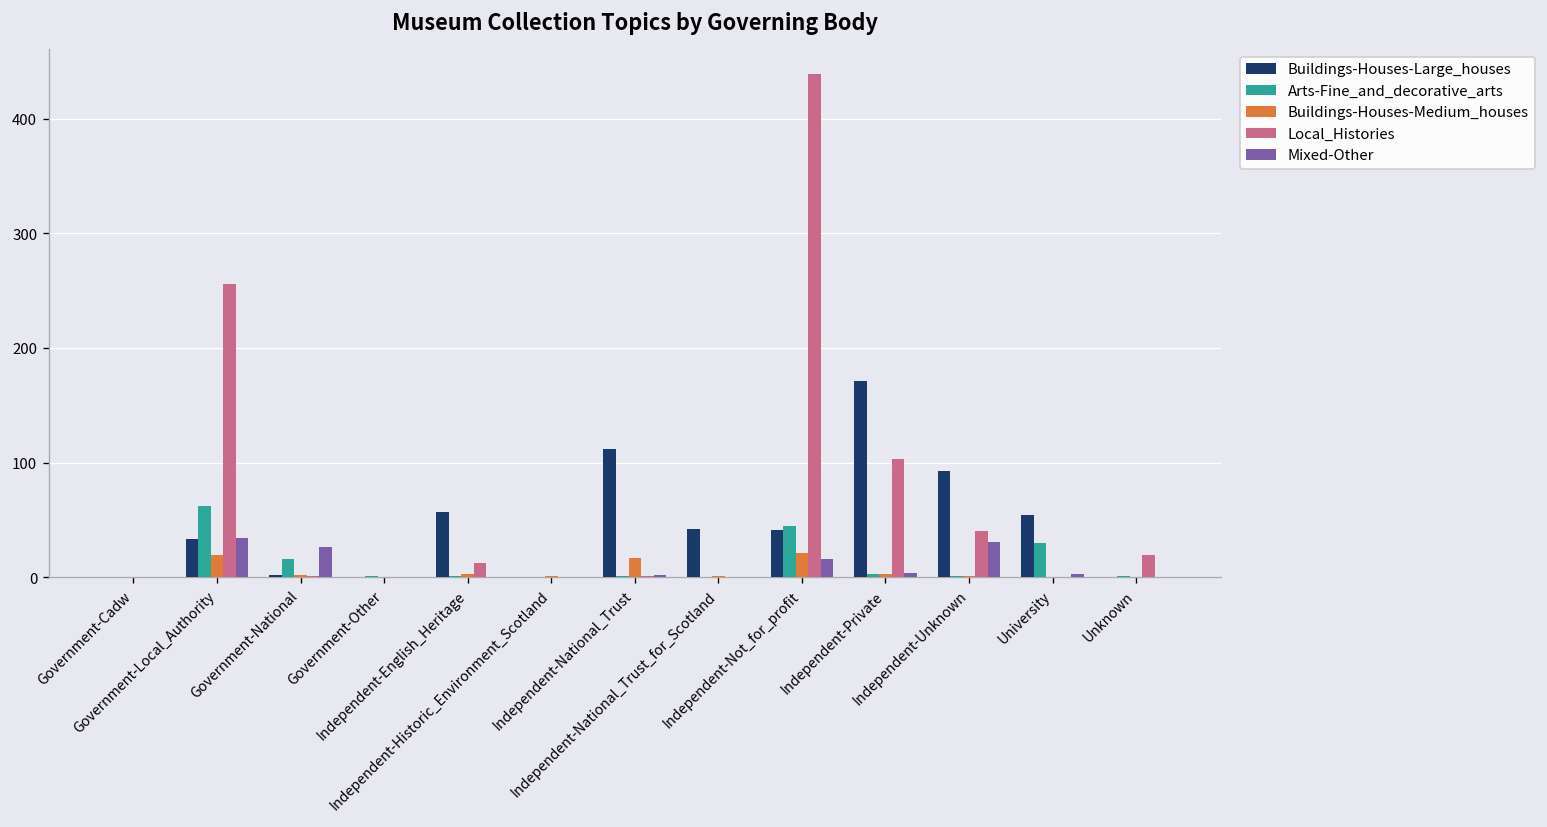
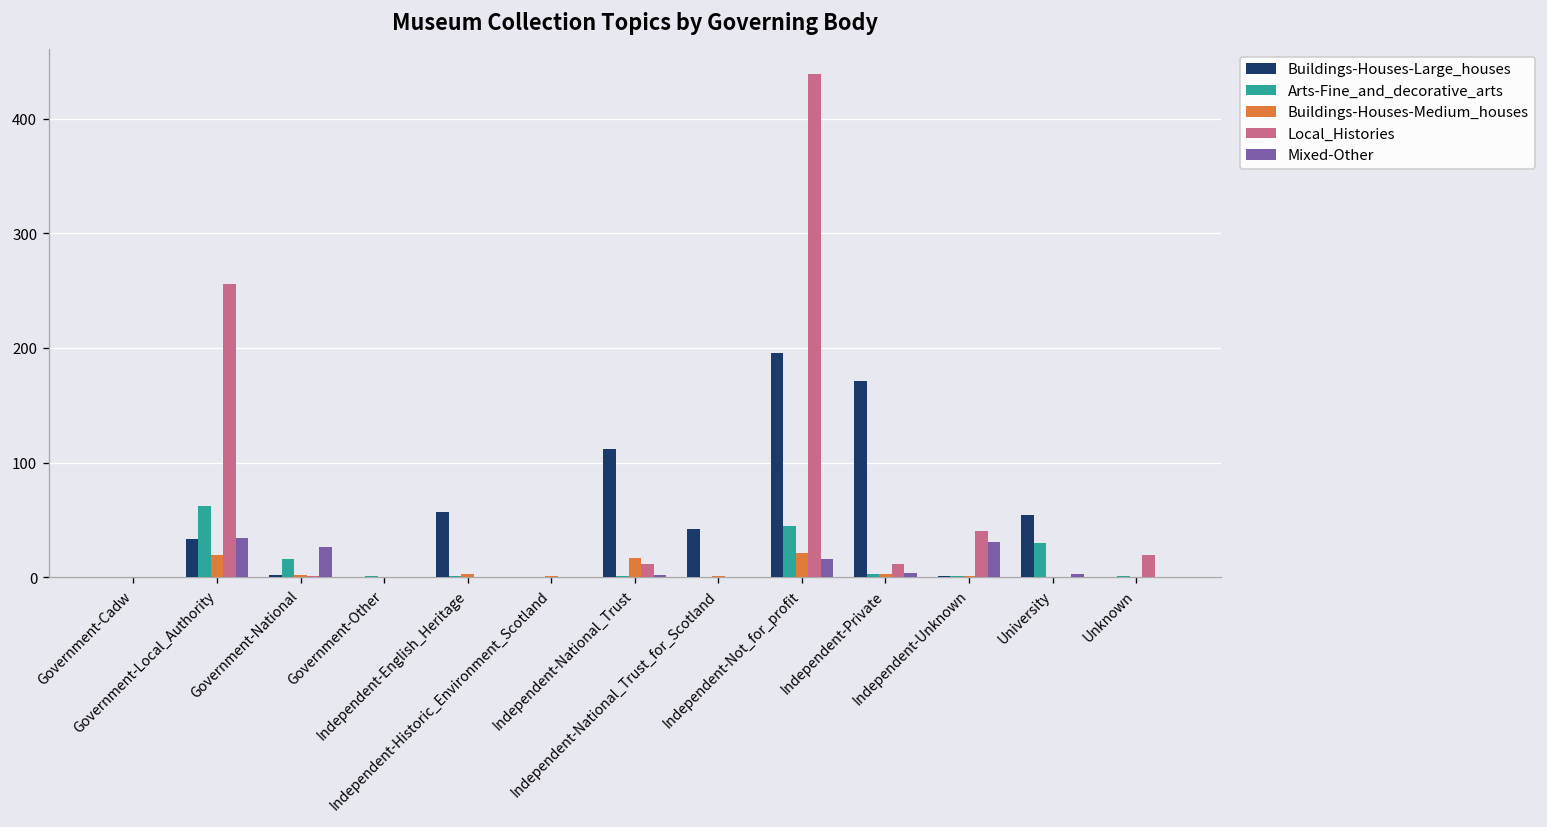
Local_Histories, Independent-English_Heritage: 10 -> 0
Local_Histories, Independent-National_Trust: 0 -> 10
Buildings-Houses-Large_houses, Independent-Not_for_profit: 40 -> 200
Local_Histories, Independent-Private: 100 -> 10
Buildings-Houses-Large_houses, Independent-Unknown: 90 -> 0
